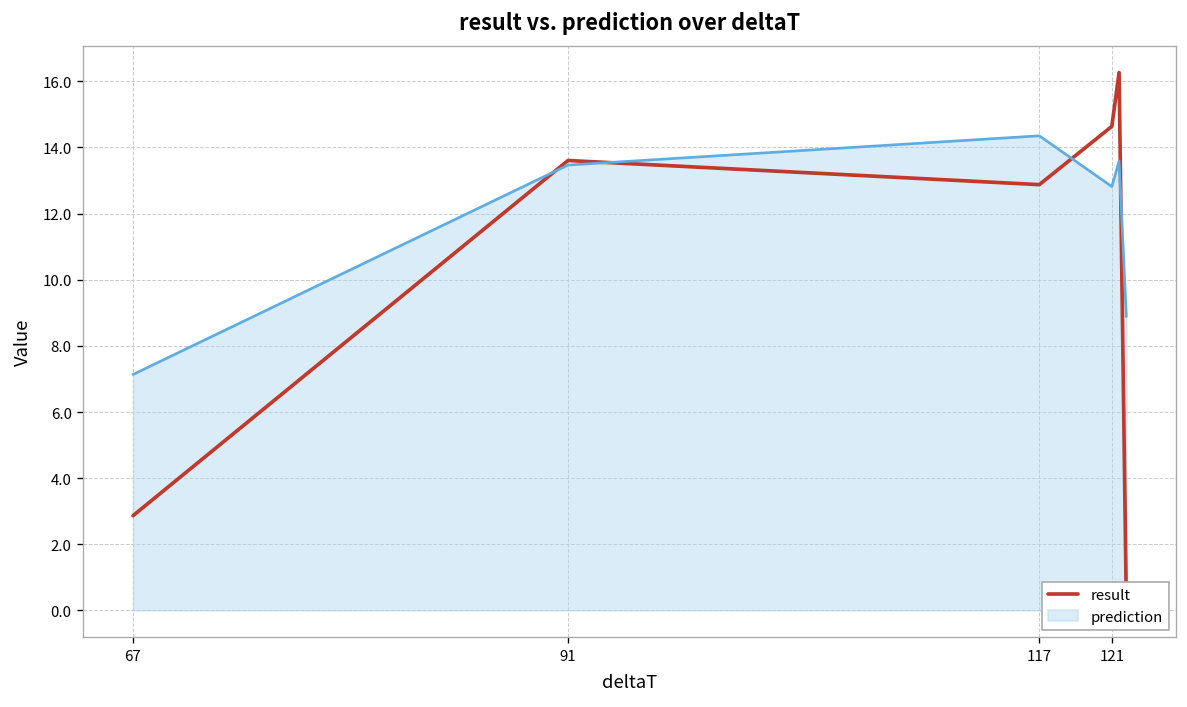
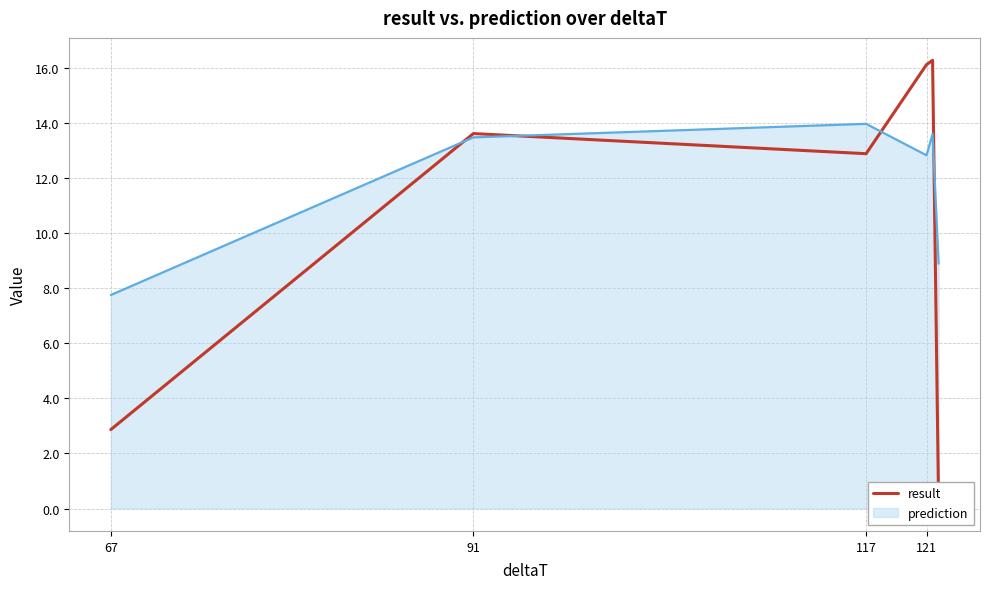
prediction, 67: 7.1 -> 7.7
prediction, 117: 14.4 -> 14.0
result, 121: 14.6 -> 16.1
